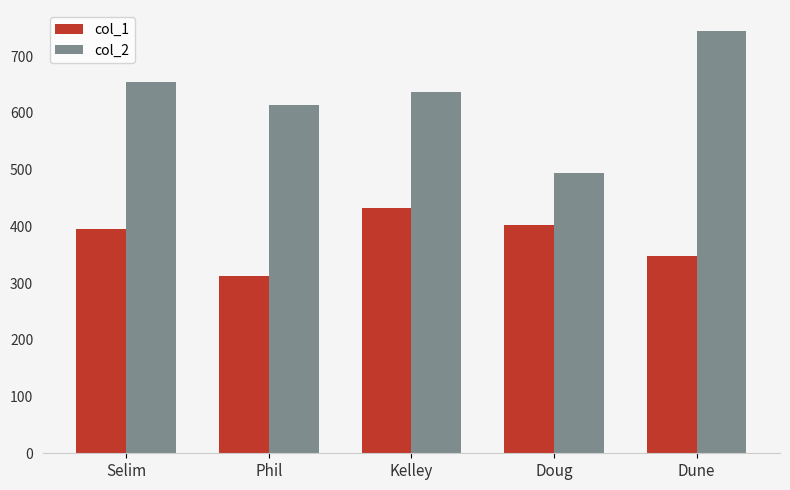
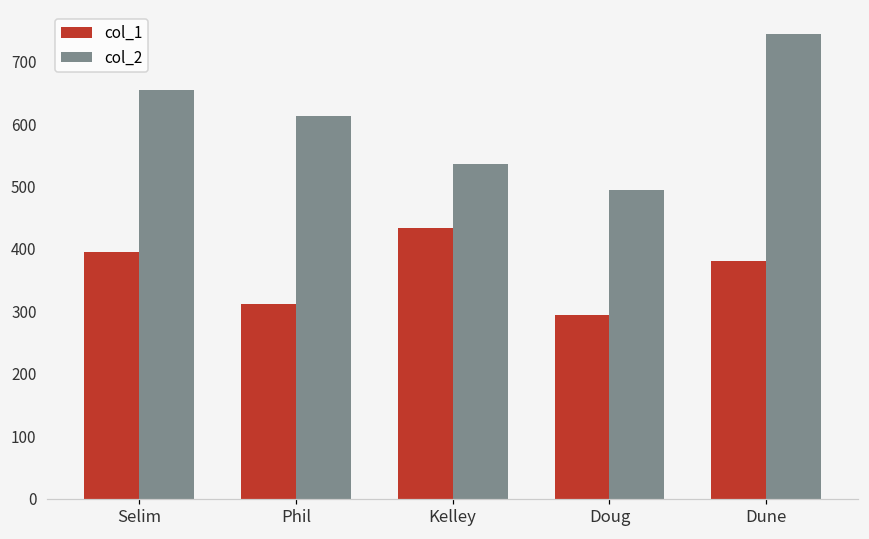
col_2, Kelley: 640 -> 540
col_1, Doug: 400 -> 290
col_1, Dune: 350 -> 380
